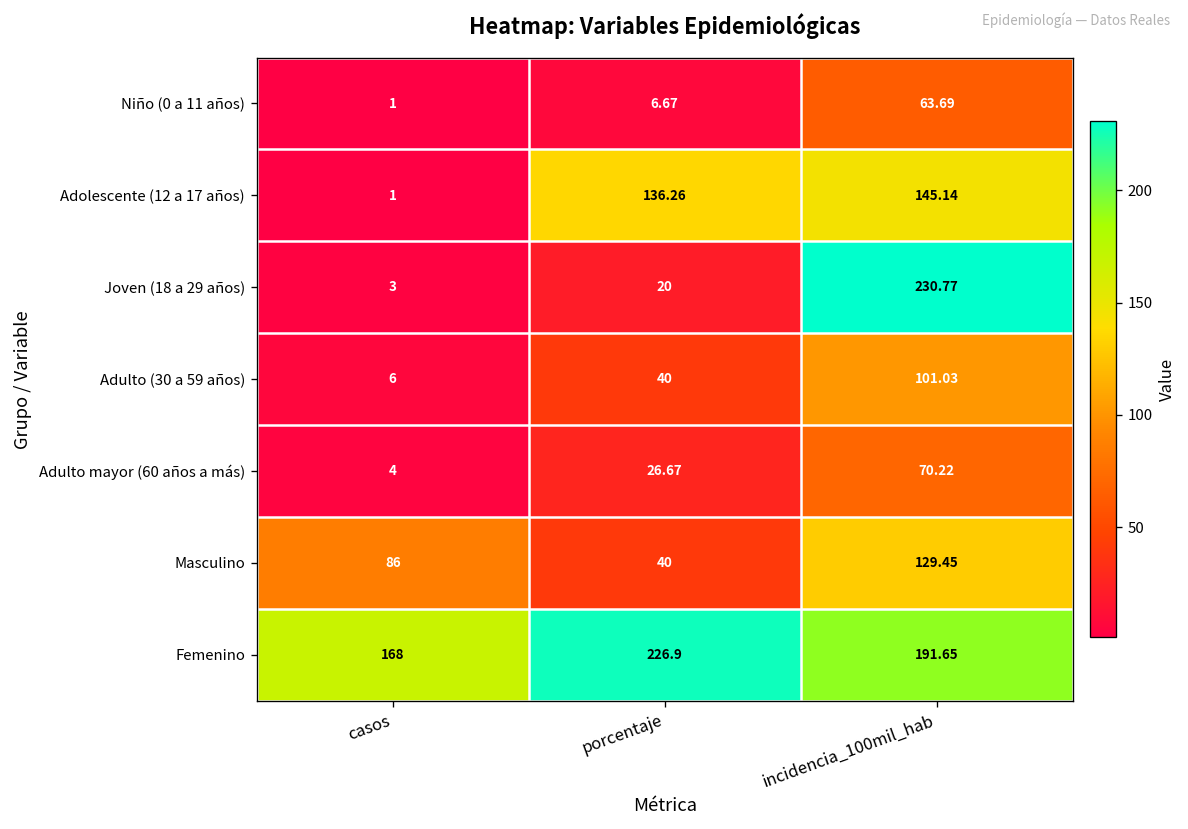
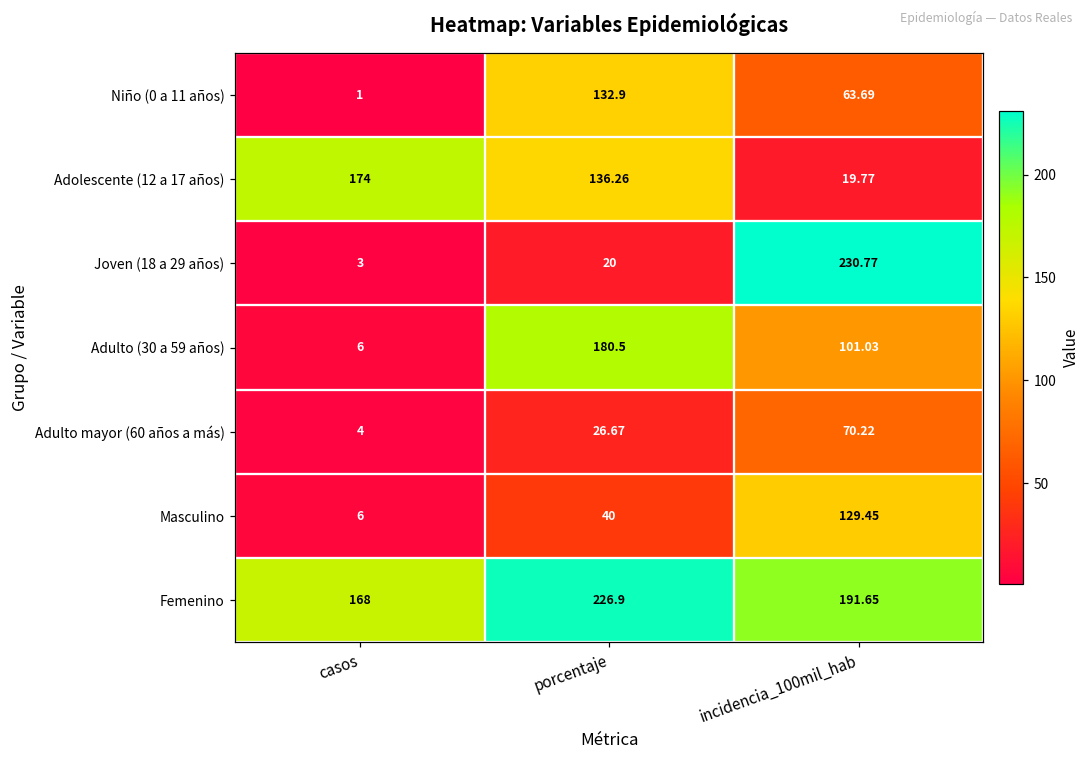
Niño (0 a 11 años), porcentaje: 6.67 -> 132.9
Adolescente (12 a 17 años), casos: 1 -> 174
Adolescente (12 a 17 años), incidencia_100mil_hab: 145.14 -> 19.77
Adulto (30 a 59 años), porcentaje: 40 -> 180.5
Masculino, casos: 86 -> 6
